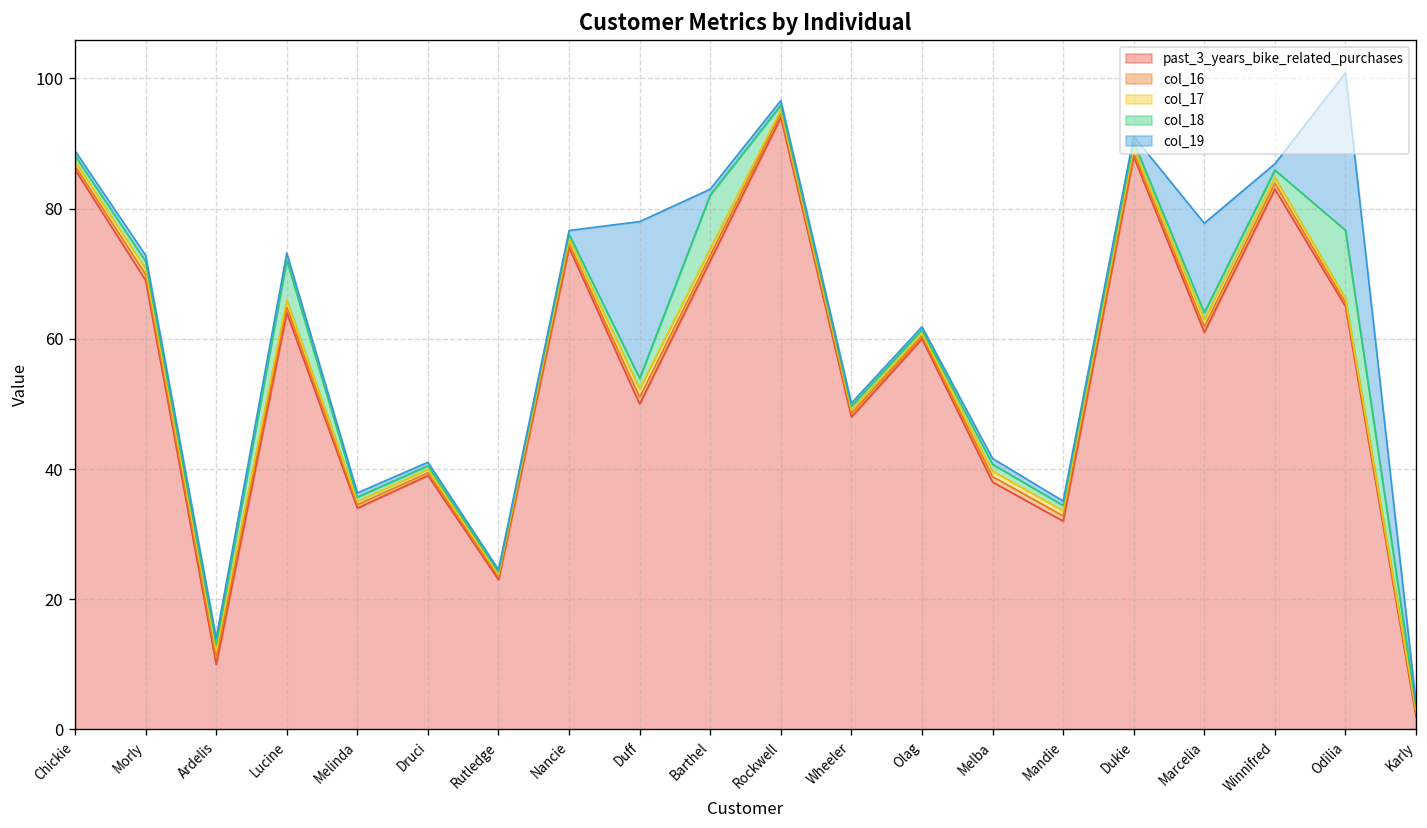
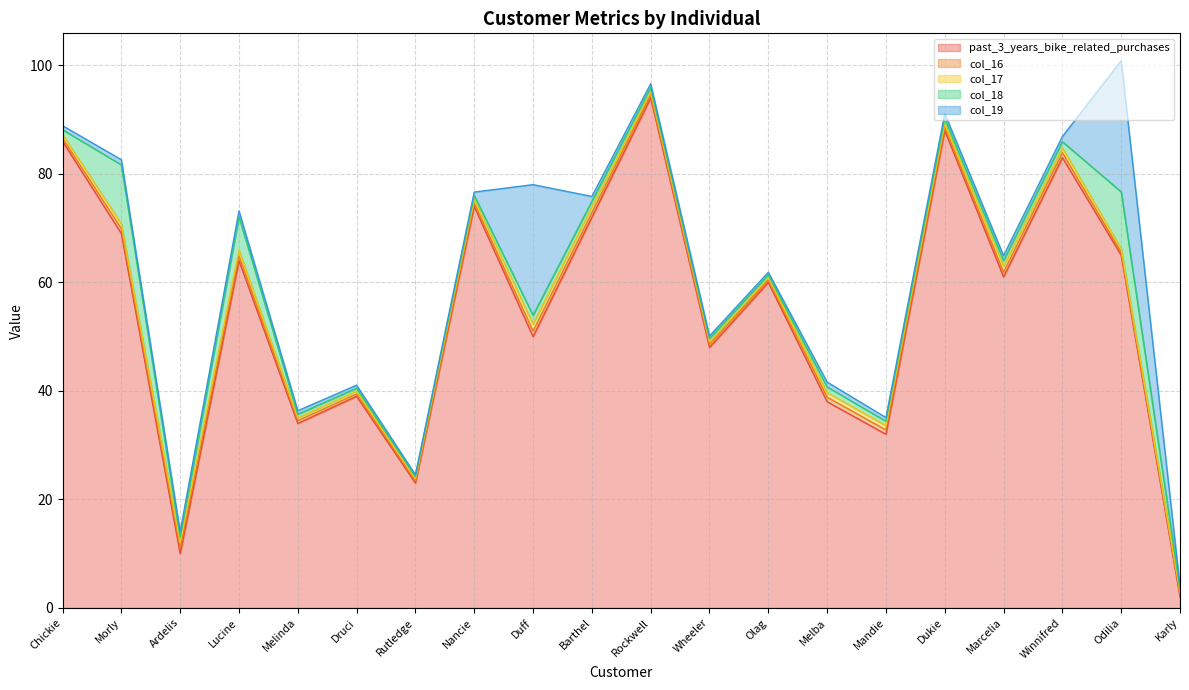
col_18, Morly: 1 -> 11
col_18, Barthel: 8 -> 1
col_19, Marcelia: 14 -> 1
